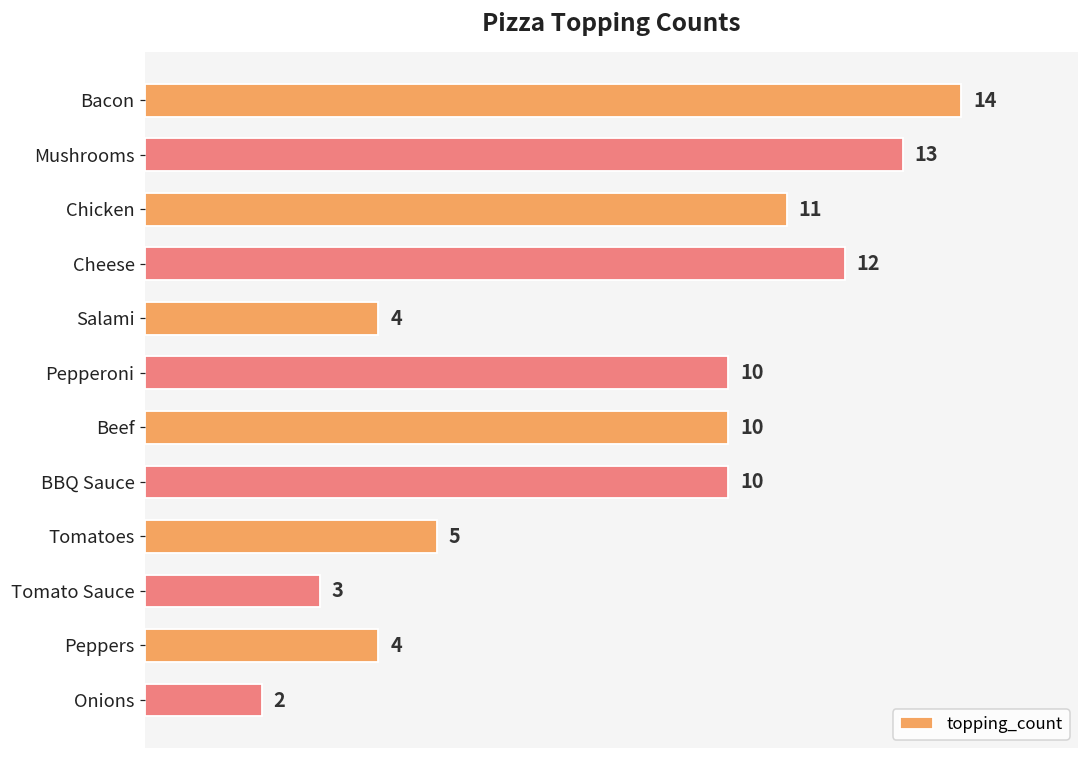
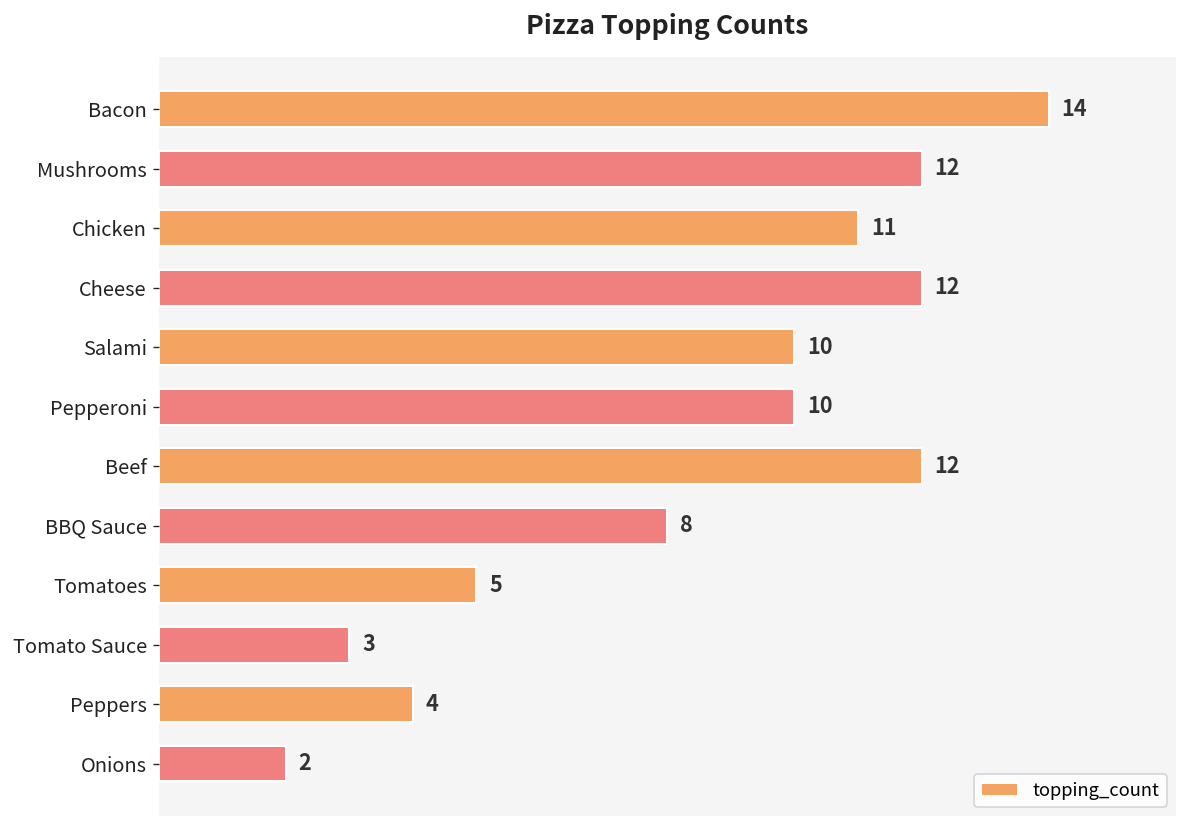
Mushrooms: 13 -> 12
Salami: 4 -> 10
Beef: 10 -> 12
BBQ Sauce: 10 -> 8
